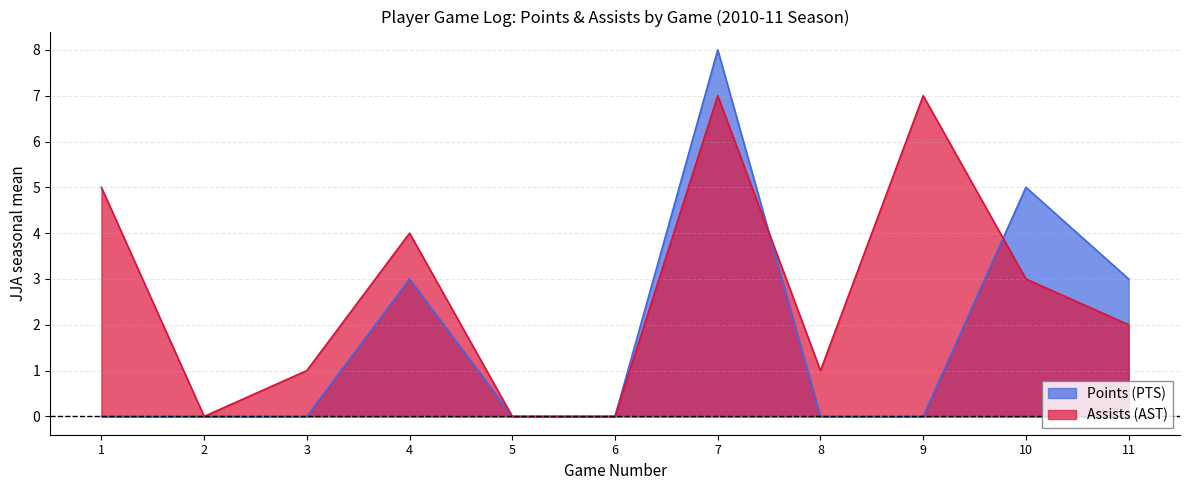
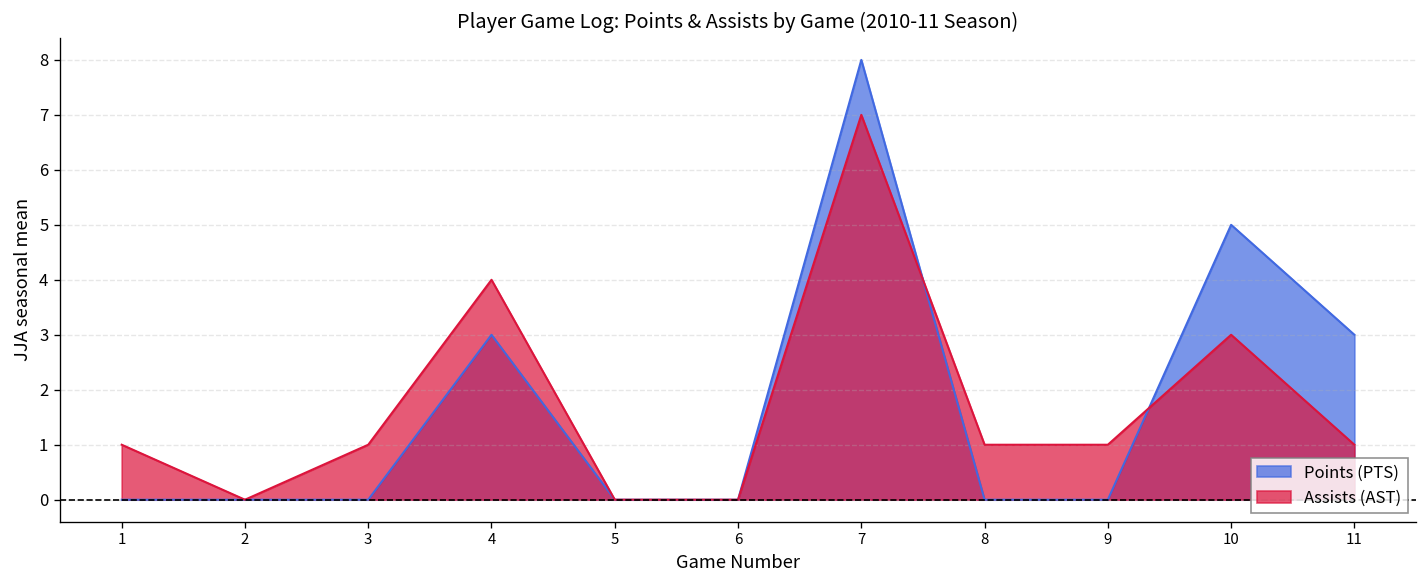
Assists (AST), 1: 5 -> 1
Assists (AST), 9: 7 -> 1
Assists (AST), 11: 2 -> 1
